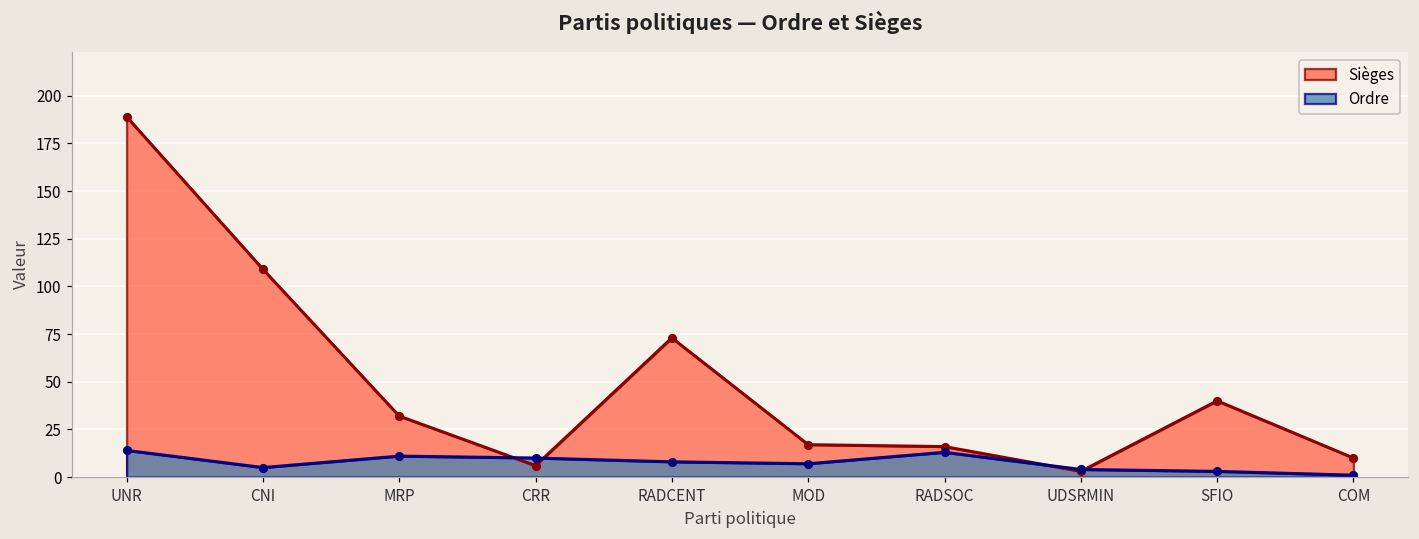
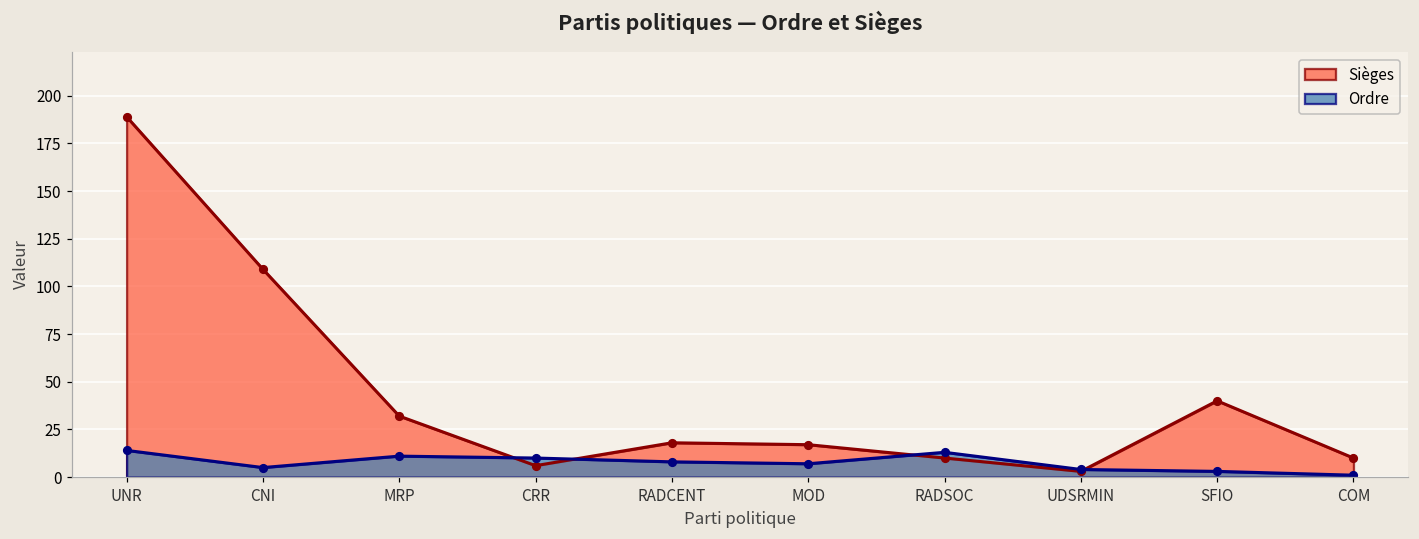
Sièges, RADCENT: 73 -> 18
Sièges, RADSOC: 16 -> 10
